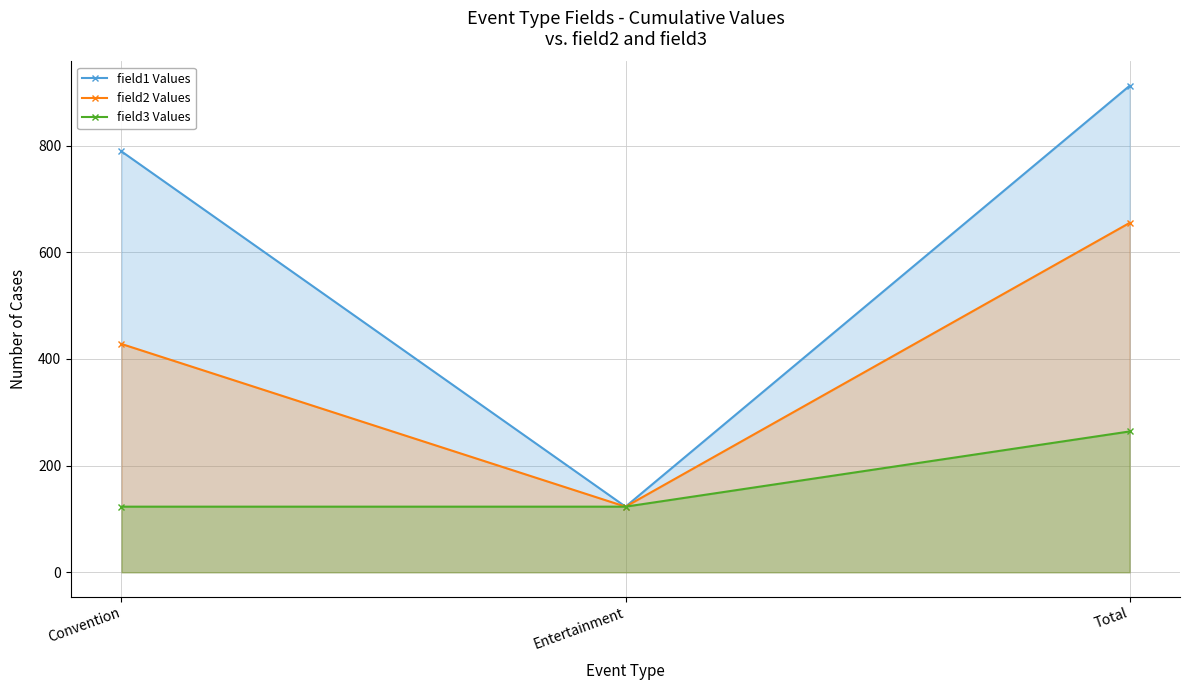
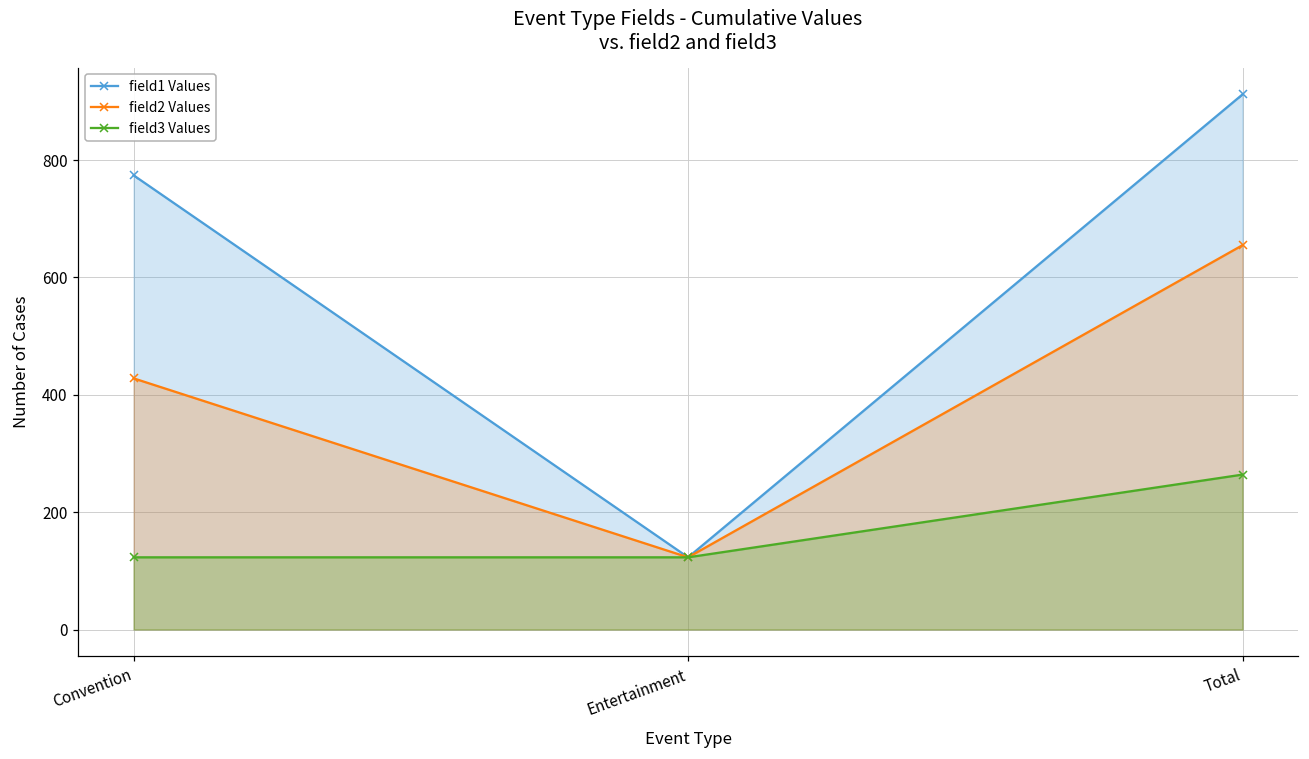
field1 Values, Convention: 790 -> 770
